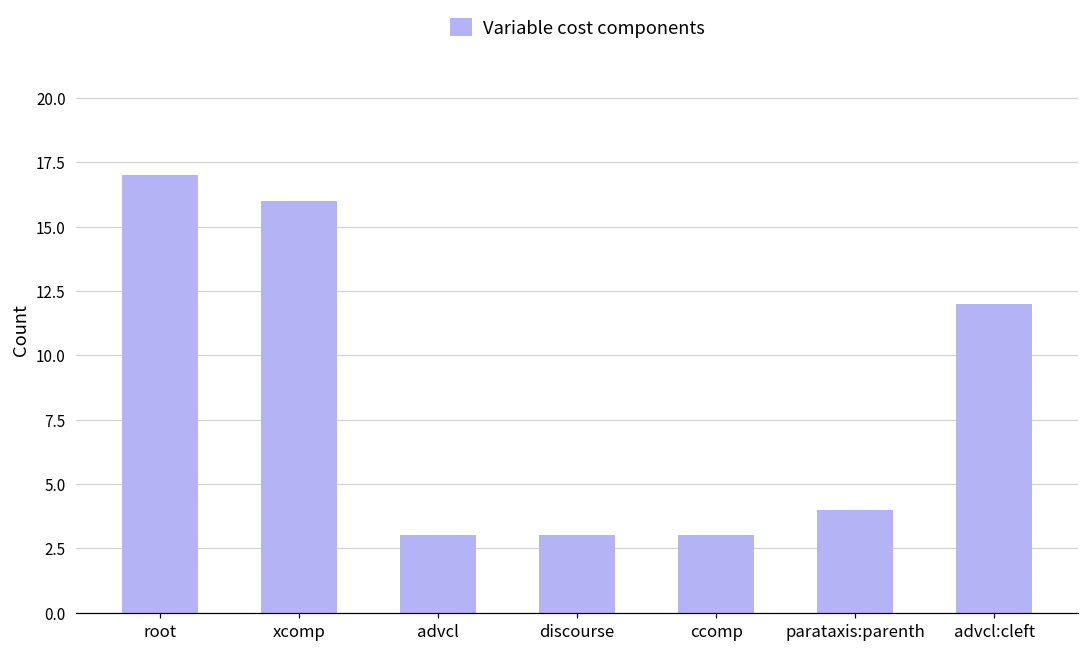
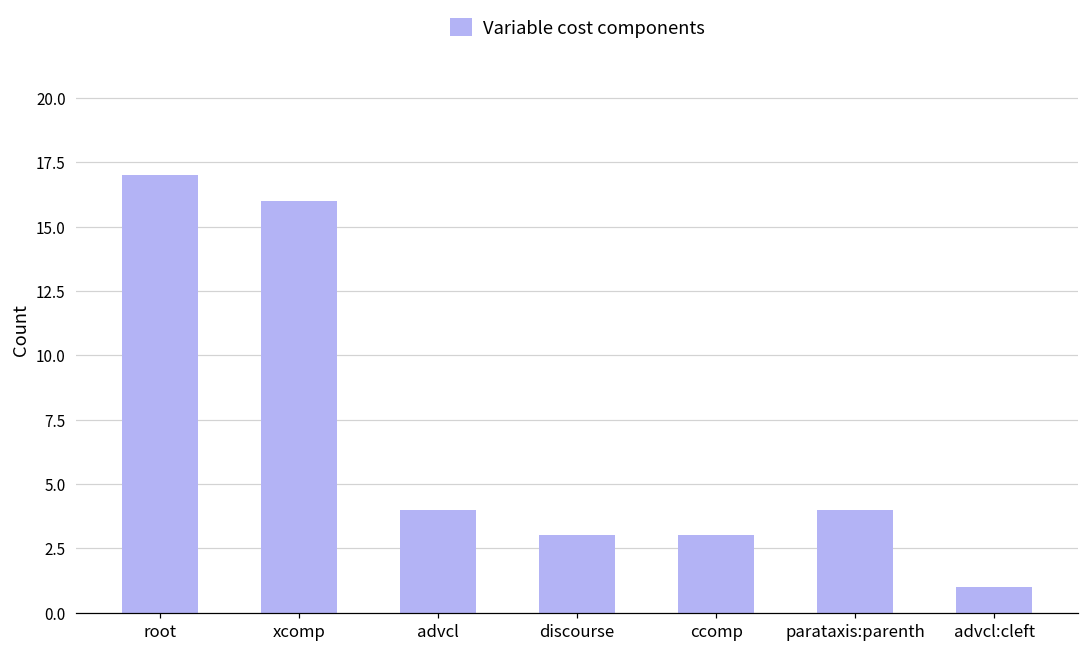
advcl: 3 -> 4
advcl:cleft: 12 -> 1
